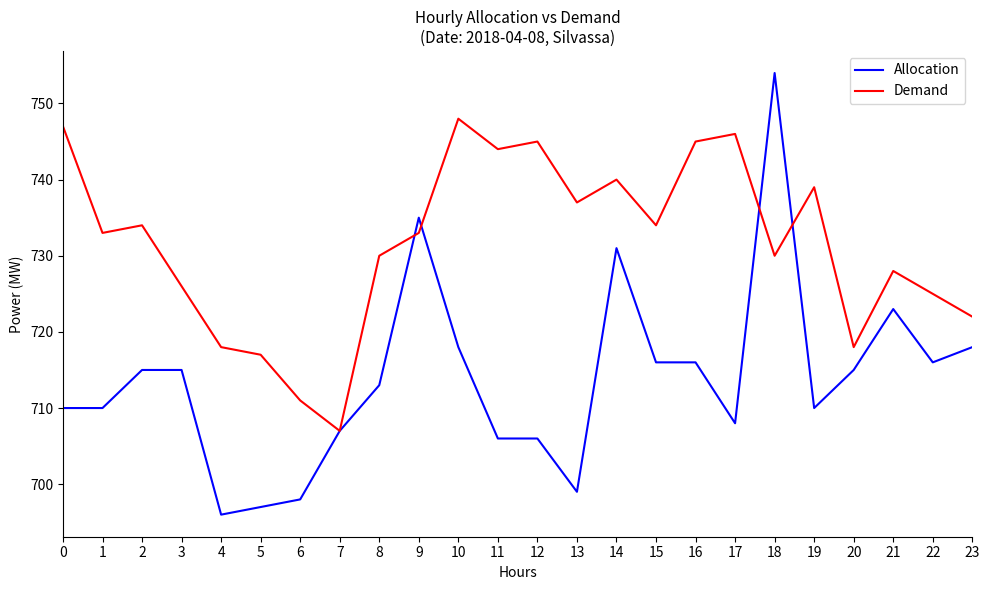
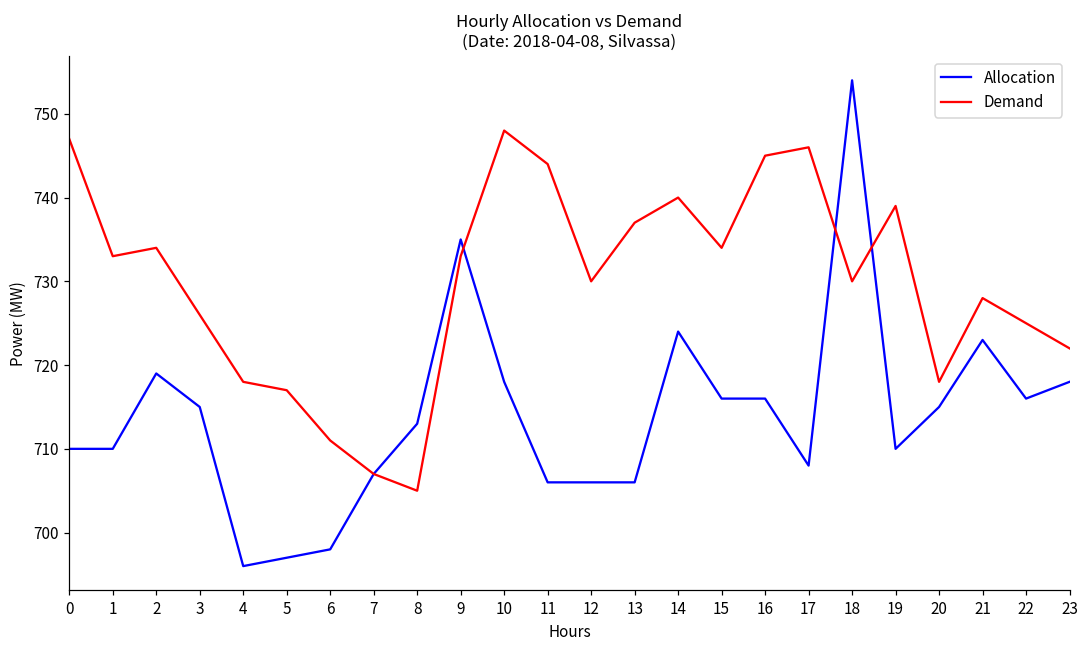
Allocation, 2: 715 -> 719
Demand, 8: 730 -> 705
Demand, 12: 745 -> 730
Allocation, 13: 699 -> 706
Allocation, 14: 731 -> 724
